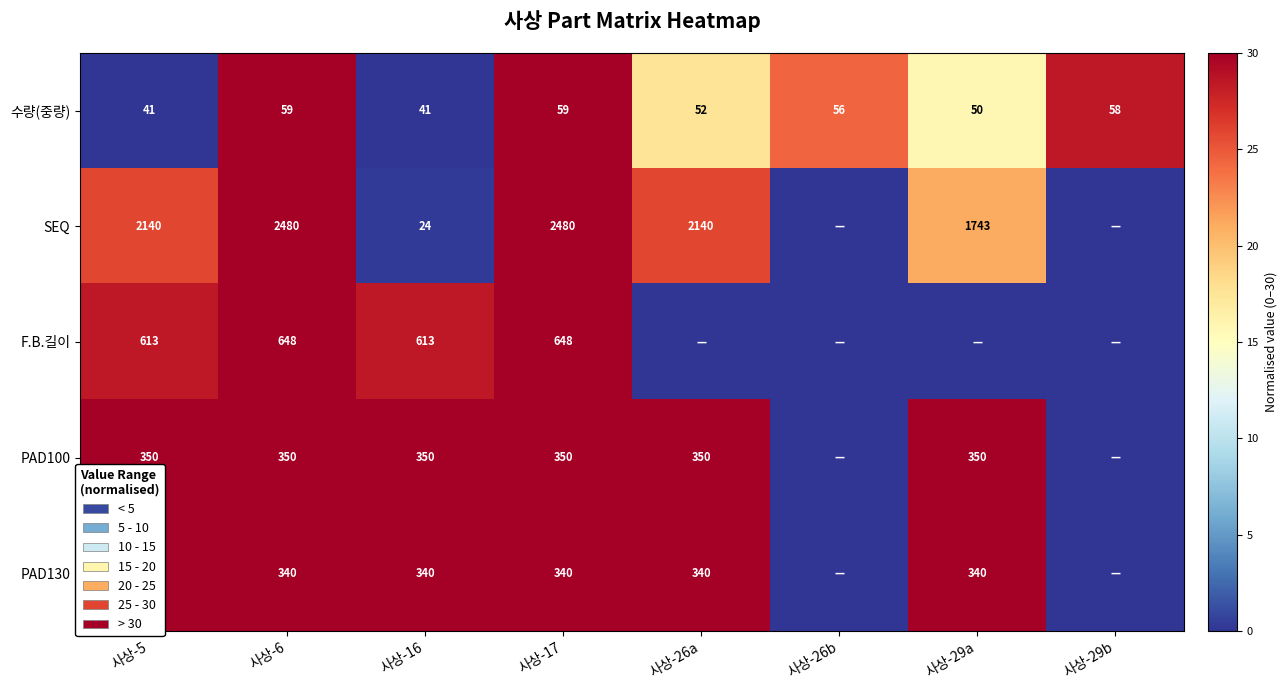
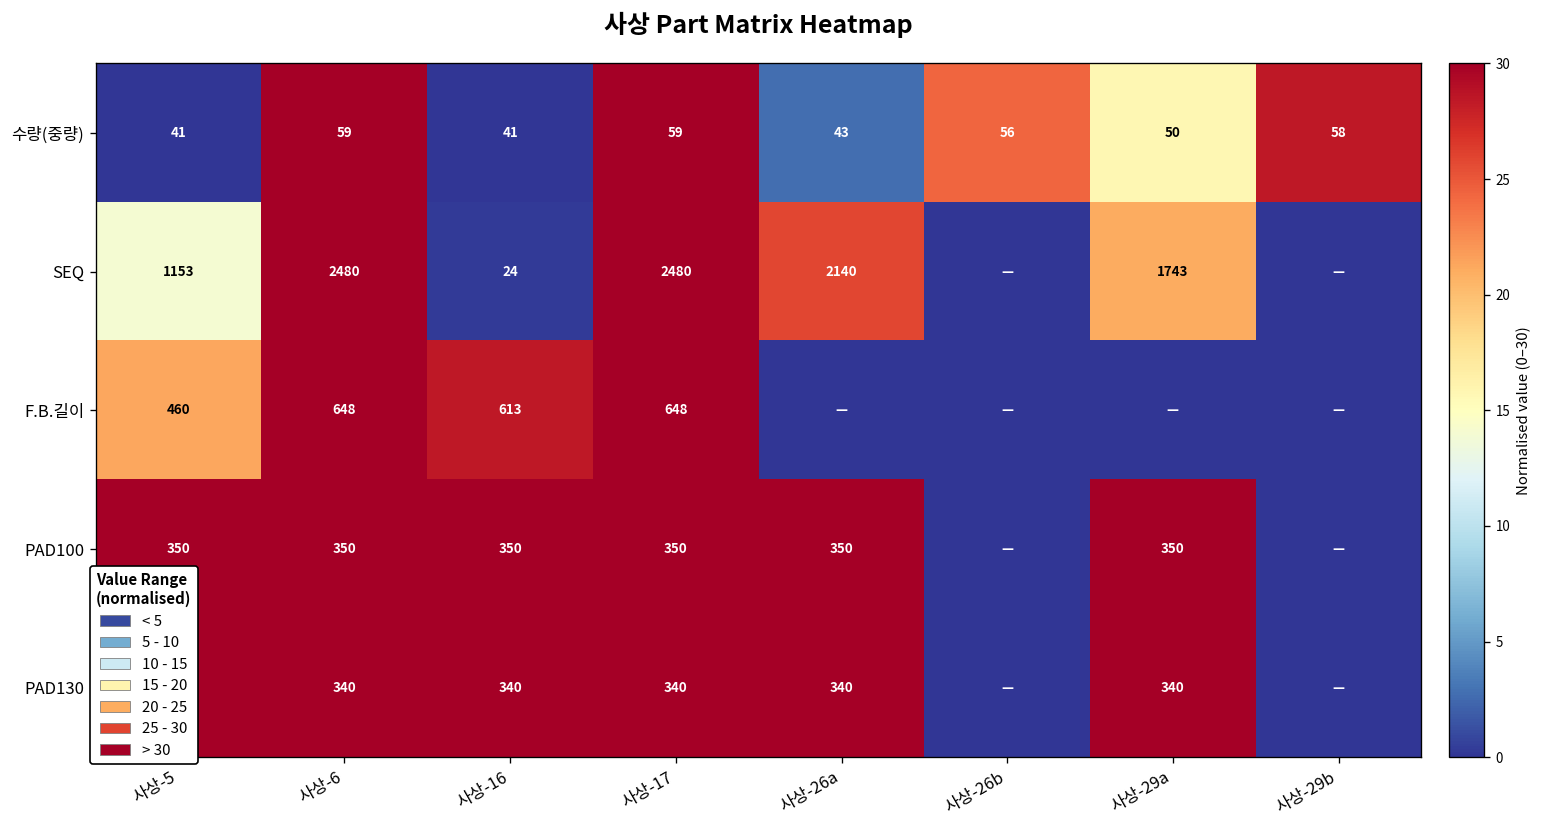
수량(중량), 사상-26a: 52 -> 43
SEQ, 사상-5: 2140 -> 1153
F.B.길이, 사상-5: 613 -> 460
